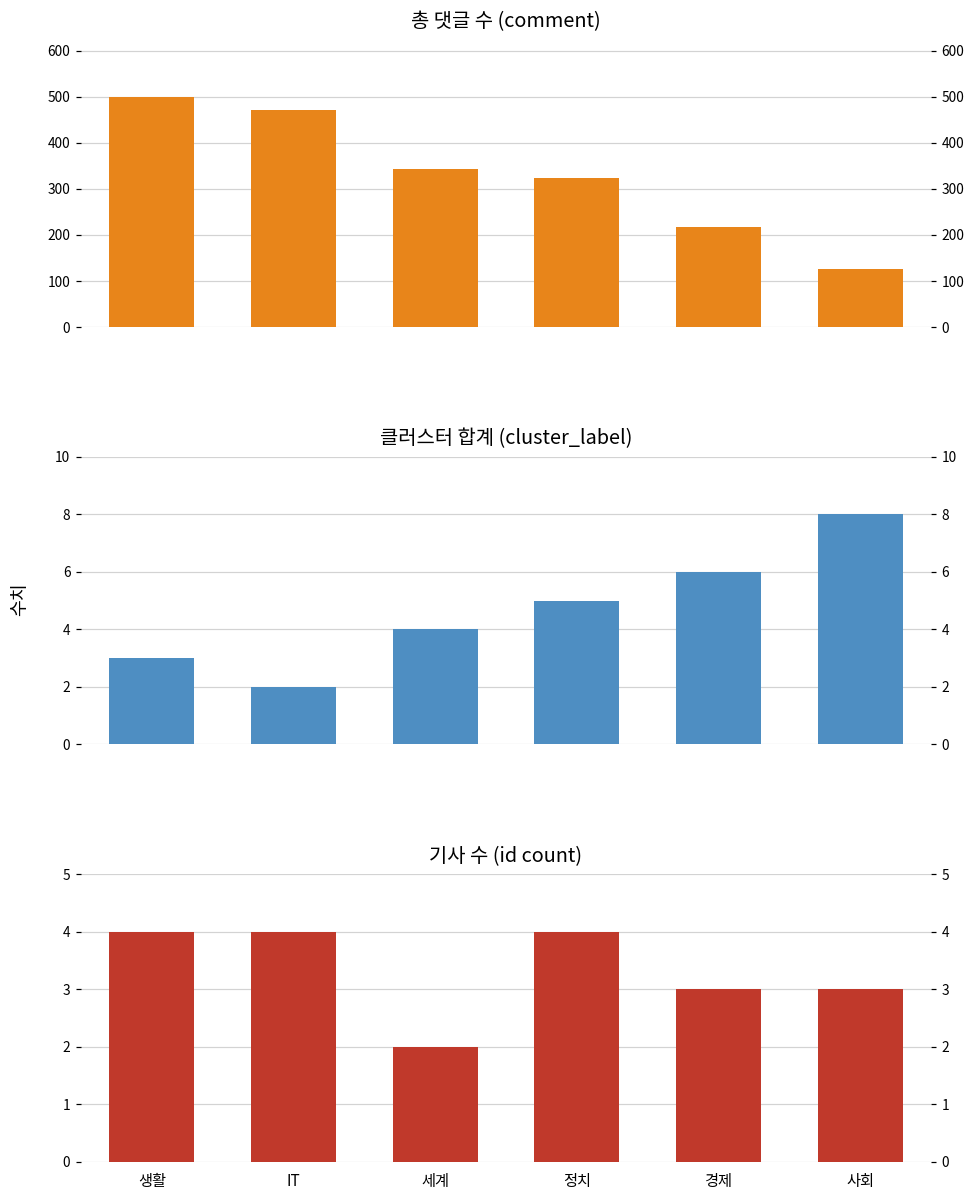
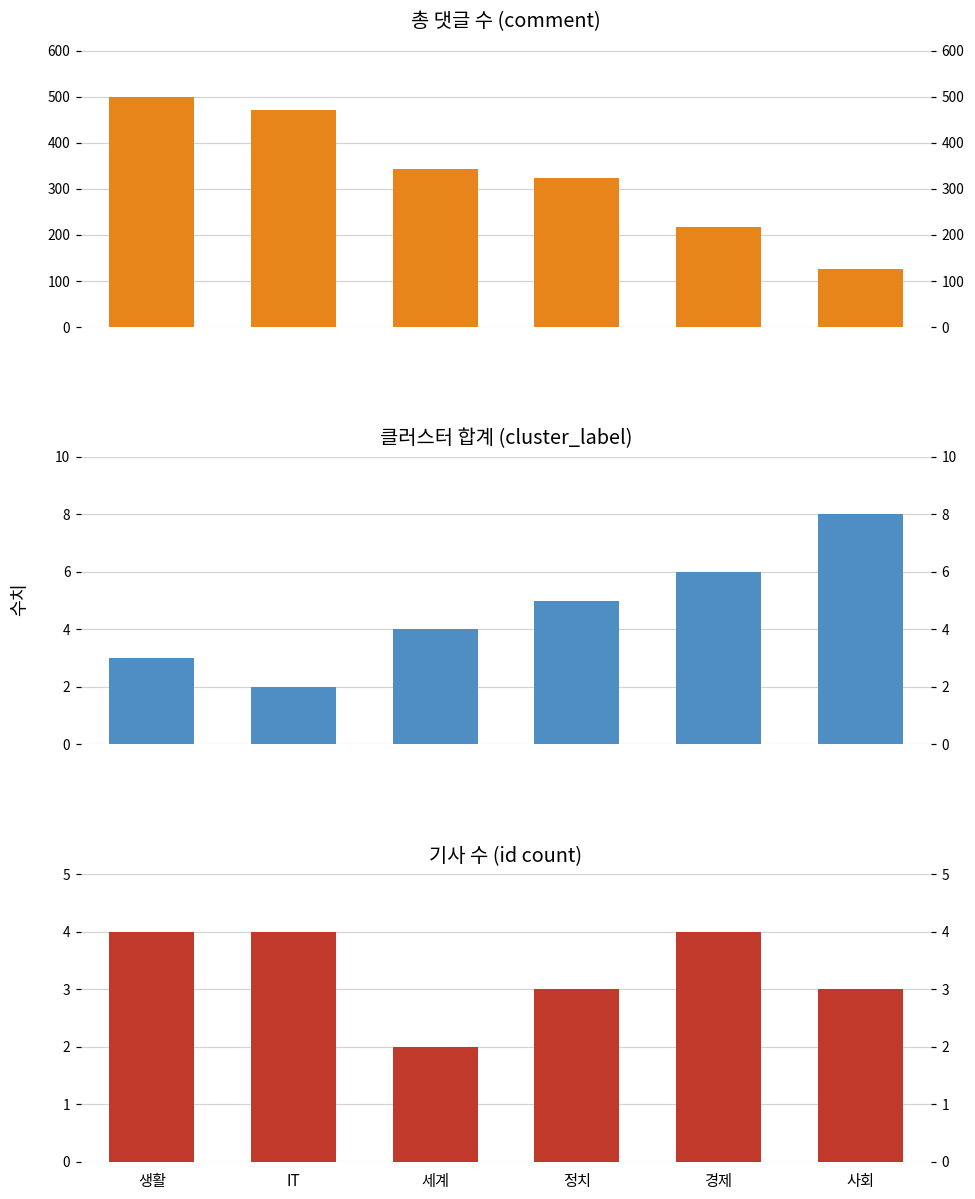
기사 수 (id count), 정치: 4 -> 3
기사 수 (id count), 경제: 3 -> 4
